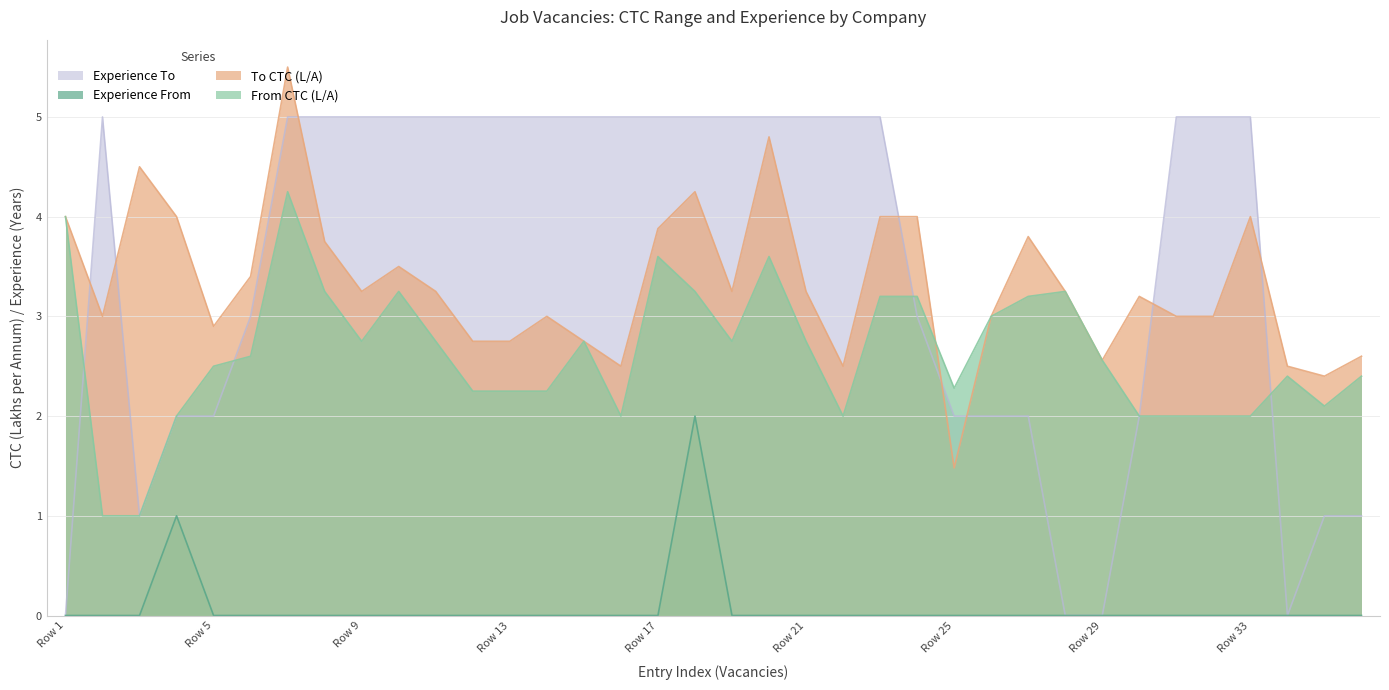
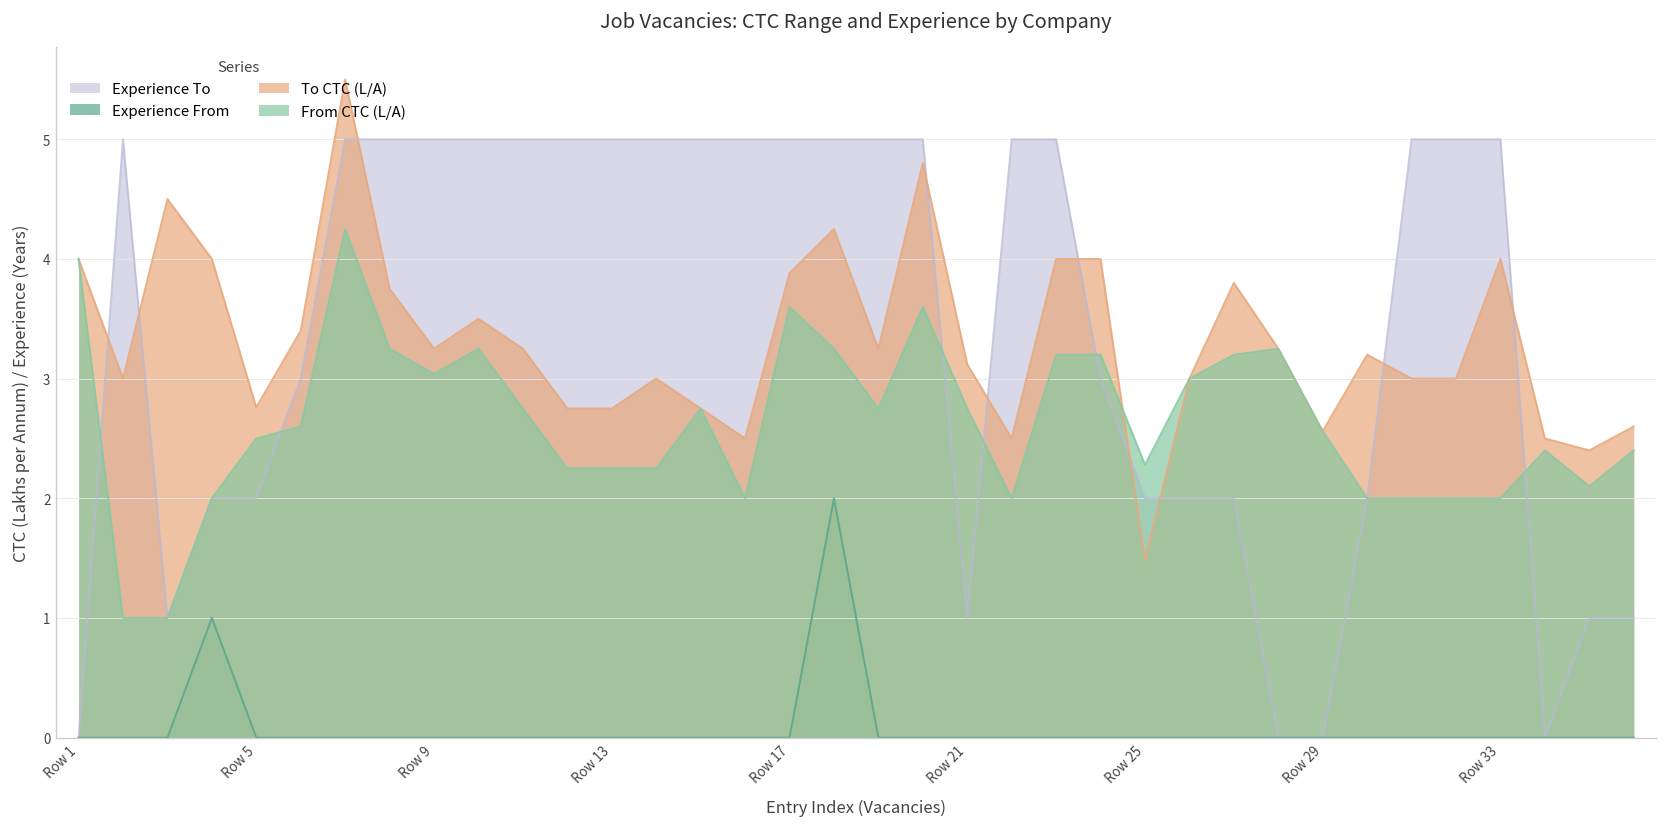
To CTC (L/A), Row 5: 2.9 -> 2.8
From CTC (L/A), Row 9: 2.8 -> 3.0
Experience To, Row 21: 5 -> 1
To CTC (L/A), Row 21: 3.3 -> 3.1
